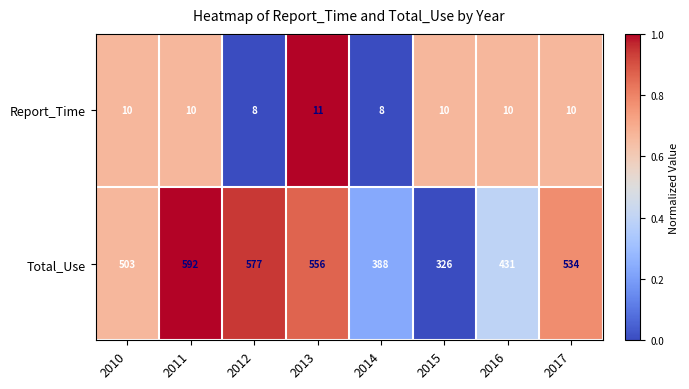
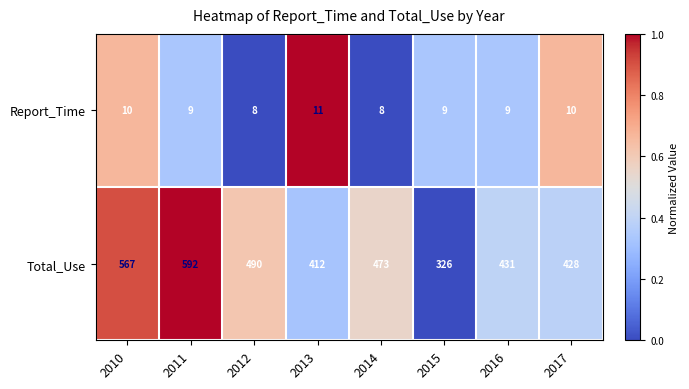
Report_Time, 2011: 10 -> 9
Report_Time, 2015: 10 -> 9
Report_Time, 2016: 10 -> 9
Total_Use, 2010: 503 -> 567
Total_Use, 2012: 577 -> 490
Total_Use, 2013: 556 -> 412
Total_Use, 2014: 388 -> 473
Total_Use, 2017: 534 -> 428
